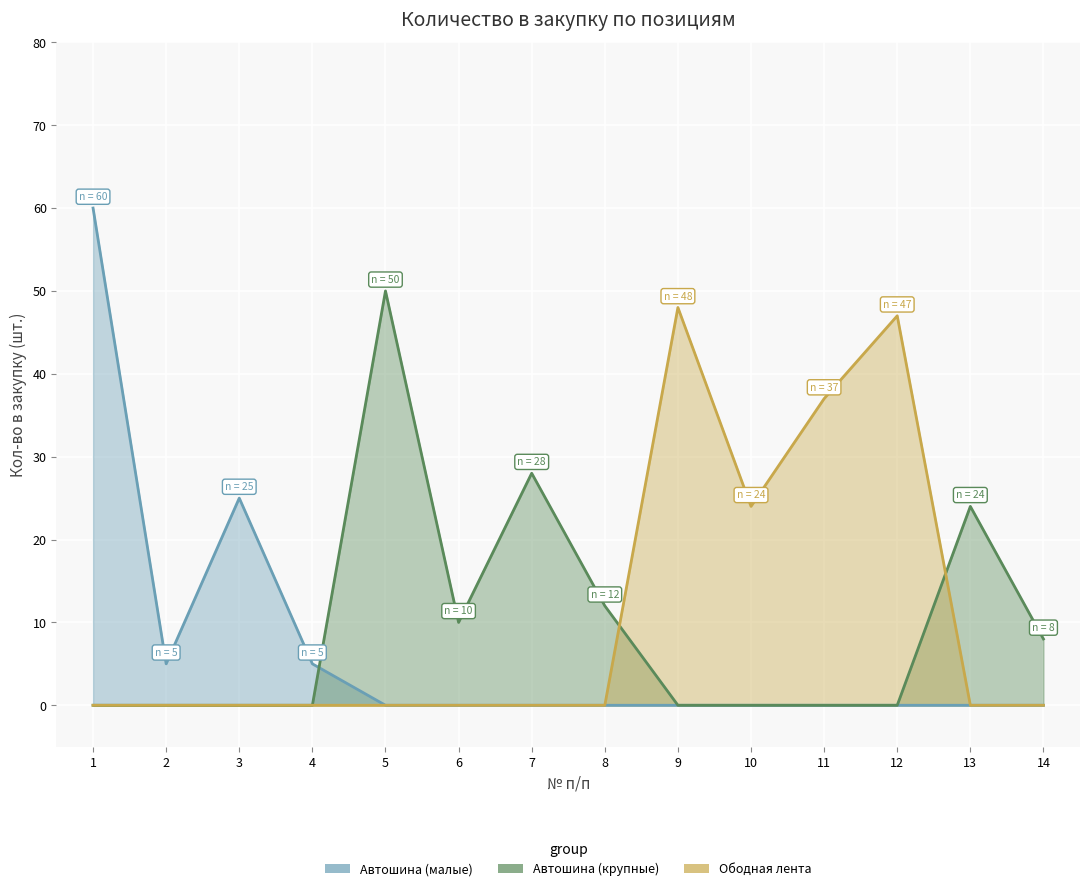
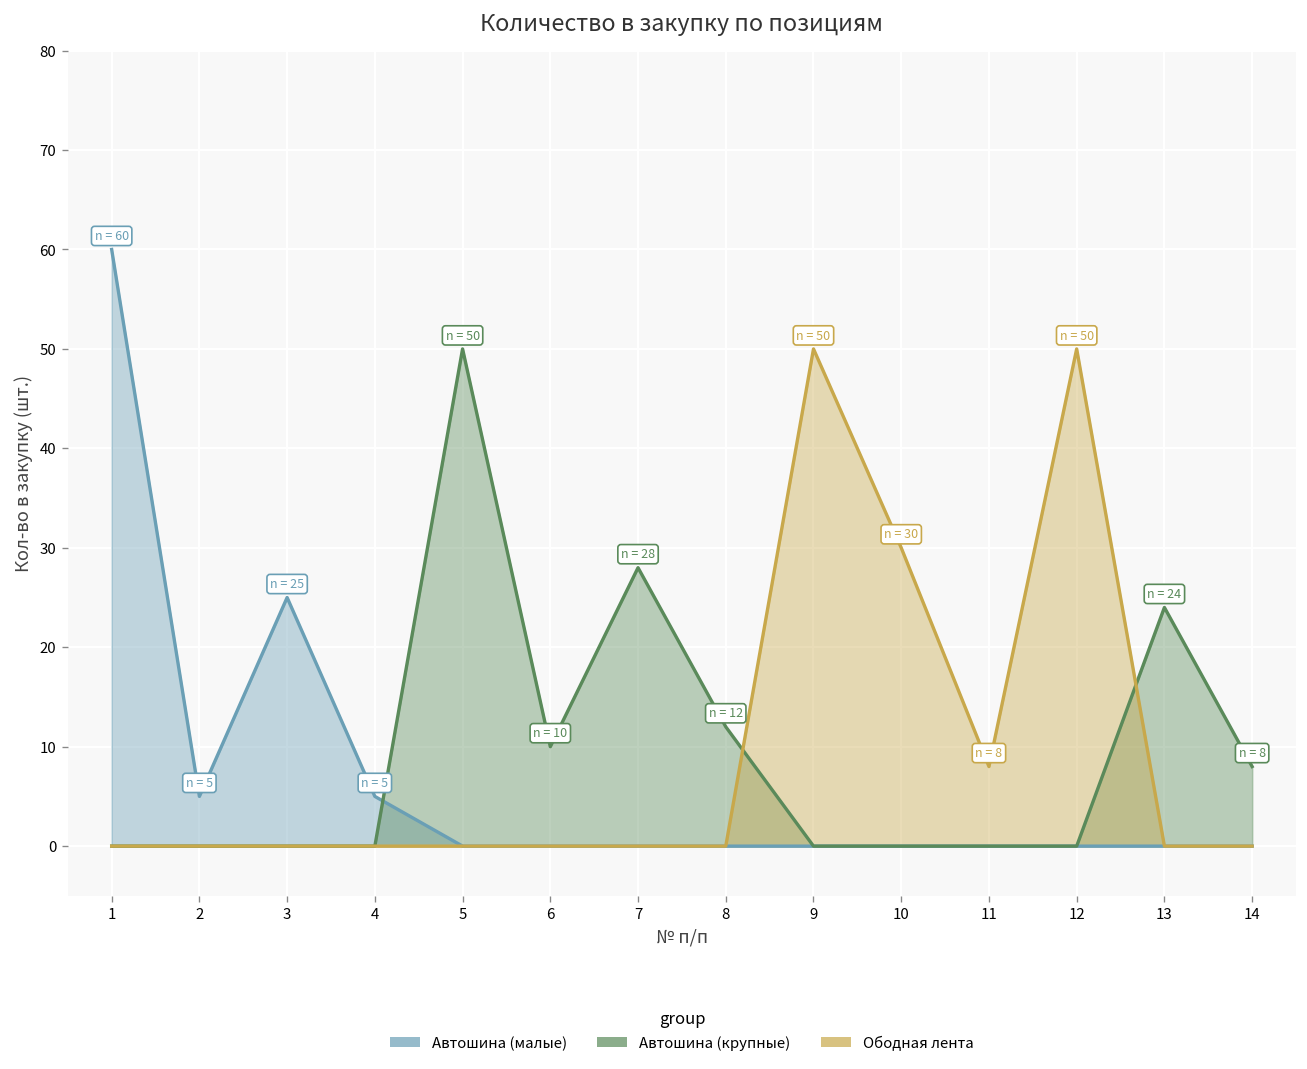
Ободная лента, 9: 48 -> 50
Ободная лента, 10: 24 -> 30
Ободная лента, 11: 37 -> 8
Ободная лента, 12: 47 -> 50
